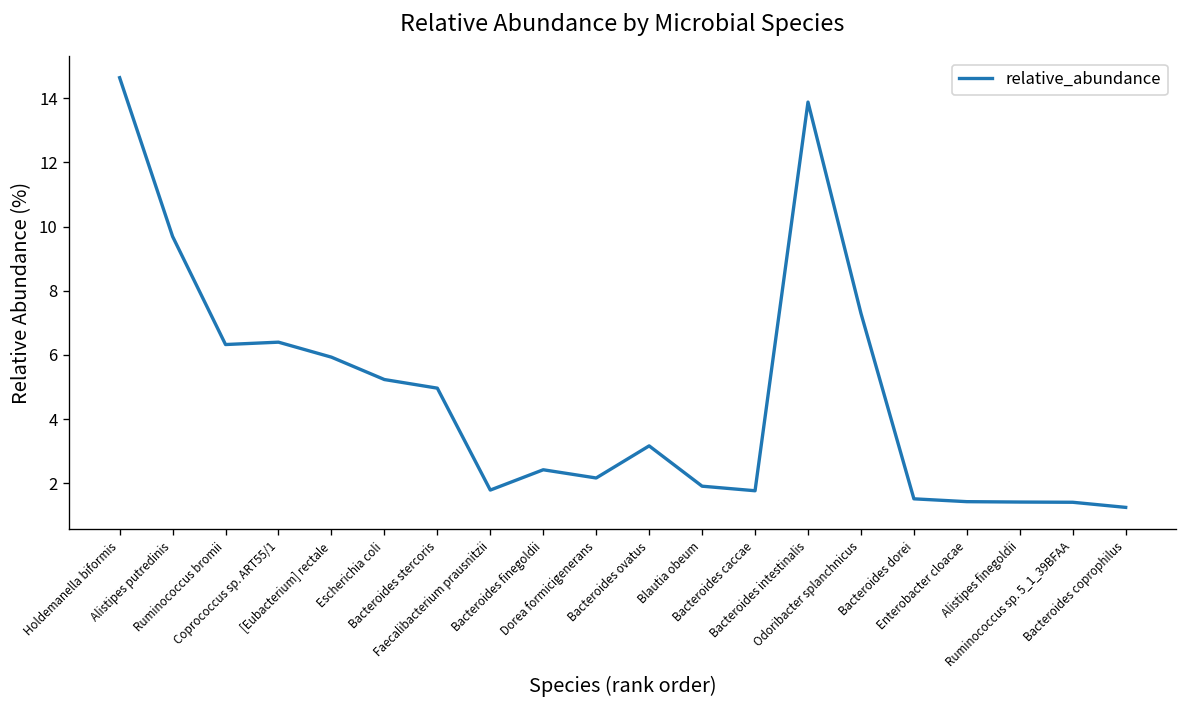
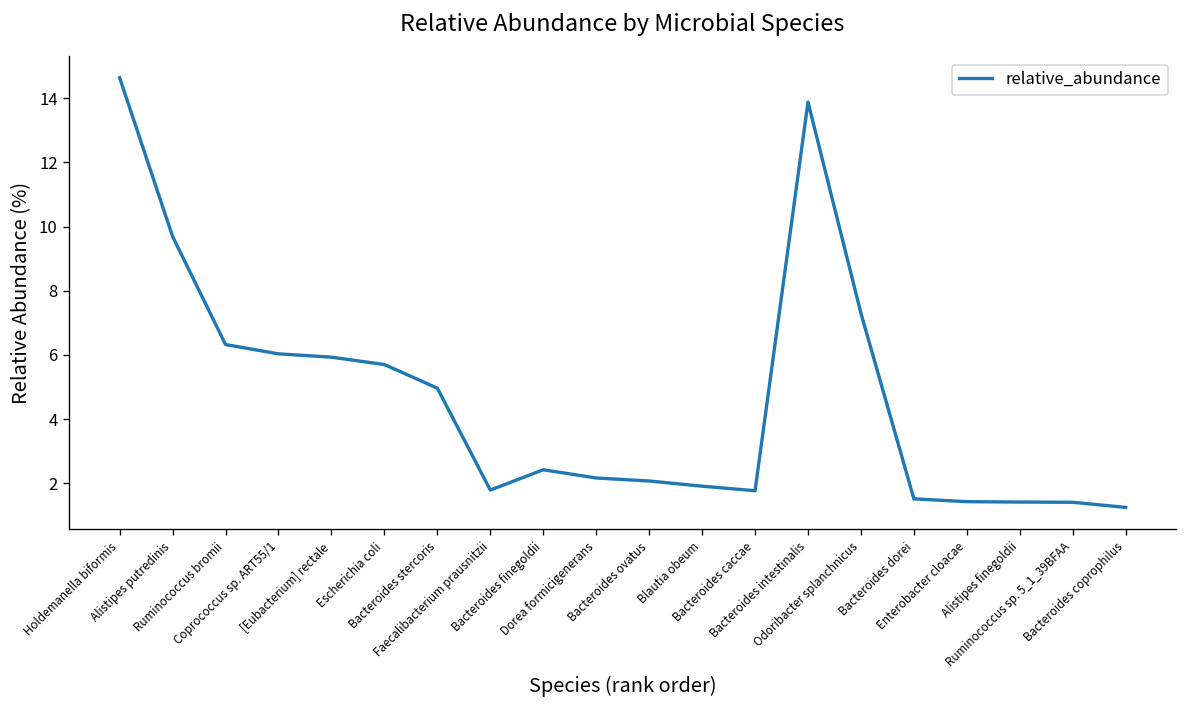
Coprococcus sp. ART55/1: 6.4 -> 6.0
Escherichia coli: 5.2 -> 5.7
Bacteroides ovatus: 3.2 -> 2.1
